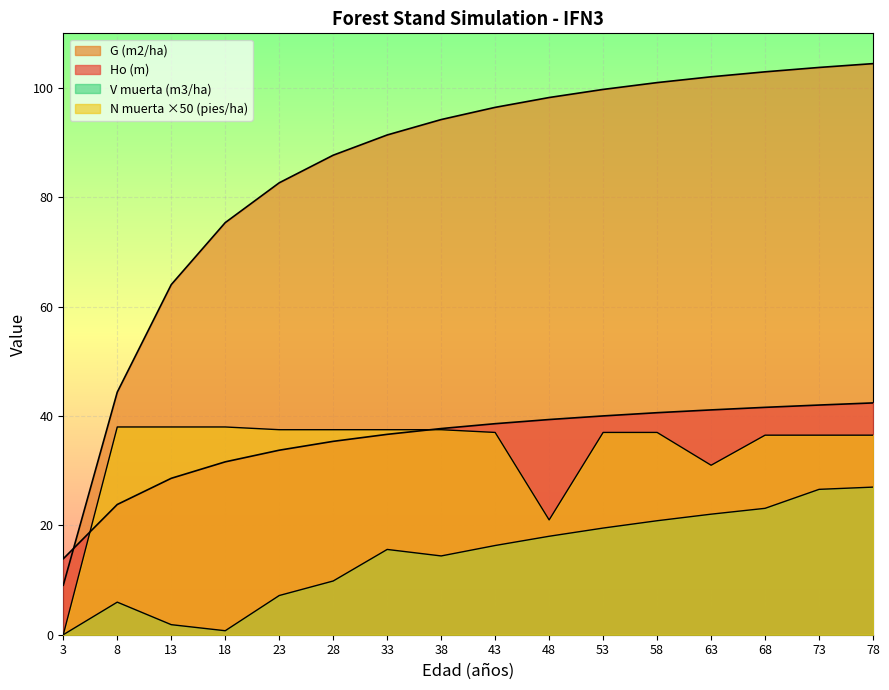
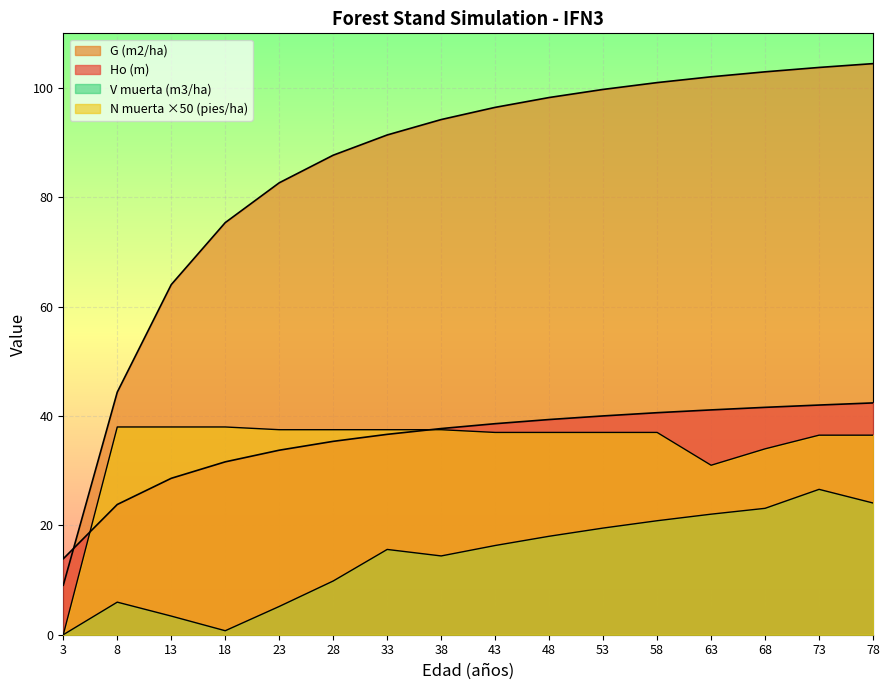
V muerta (m3/ha), 13: 2 -> 3
V muerta (m3/ha), 23: 7 -> 5
N muerta ×50 (pies/ha), 48: 21 -> 37
N muerta ×50 (pies/ha), 68: 37 -> 34
V muerta (m3/ha), 78: 27 -> 24
